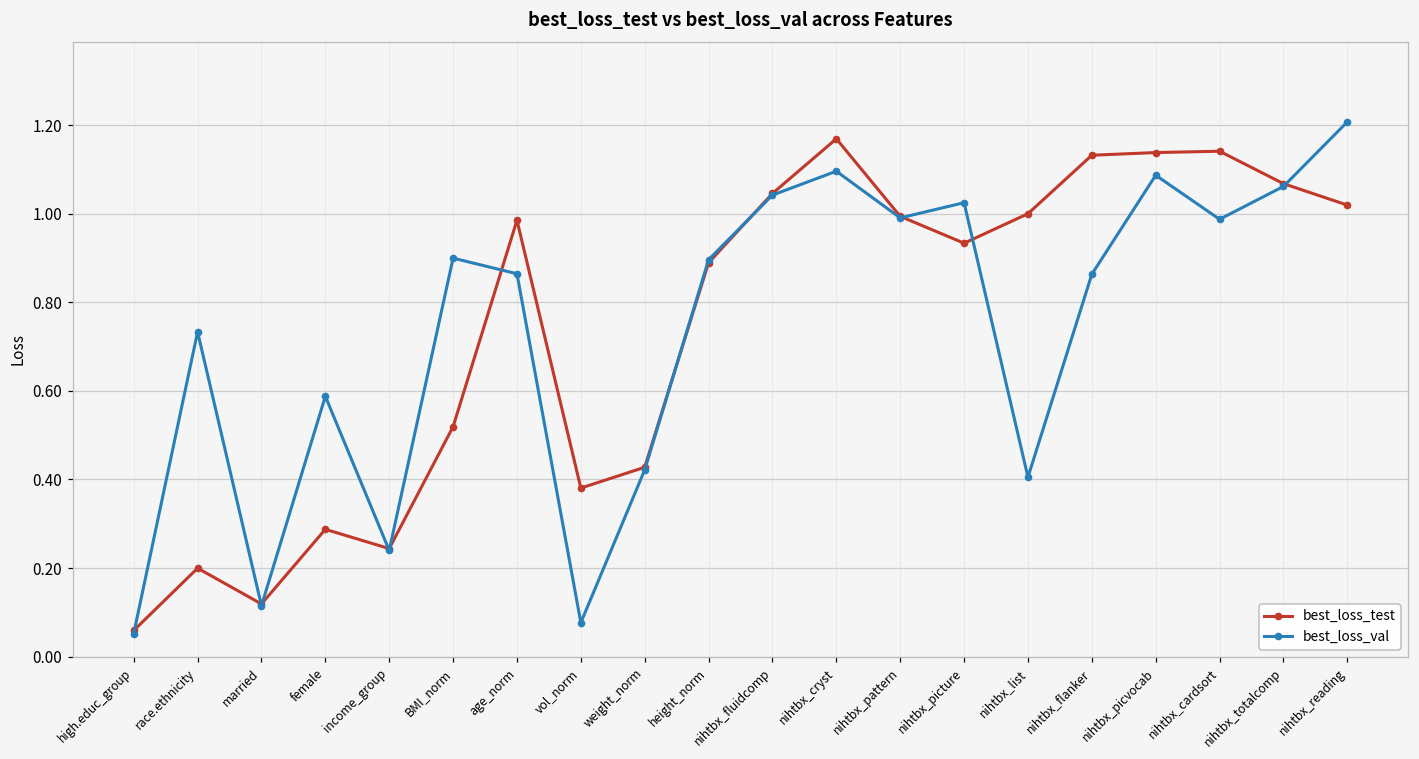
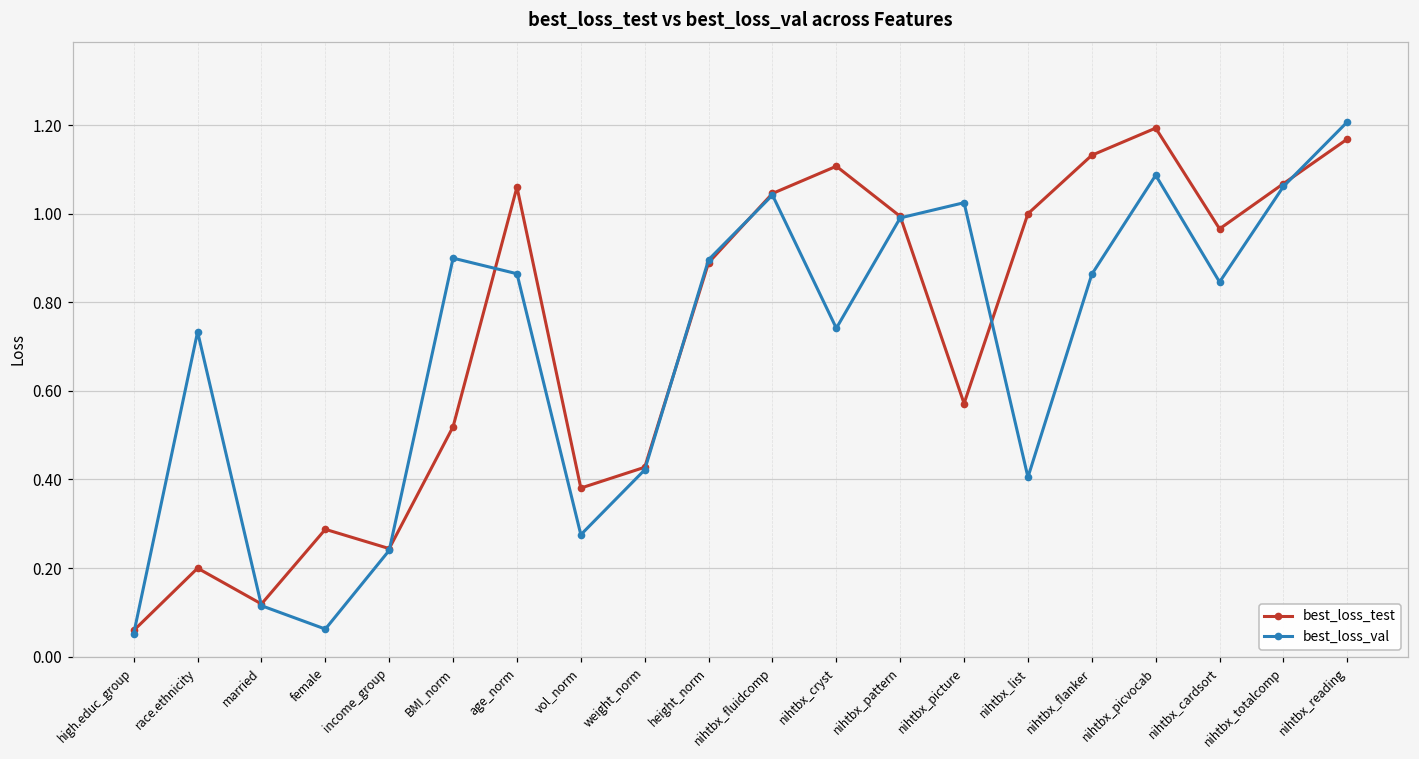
best_loss_val, female: 0.59 -> 0.06
best_loss_test, age_norm: 0.99 -> 1.06
best_loss_val, vol_norm: 0.08 -> 0.28
best_loss_test, nihtbx_cryst: 1.17 -> 1.11
best_loss_val, nihtbx_cryst: 1.10 -> 0.74
best_loss_test, nihtbx_picture: 0.93 -> 0.57
best_loss_test, nihtbx_picvocab: 1.14 -> 1.19
best_loss_test, nihtbx_cardsort: 1.14 -> 0.97
best_loss_val, nihtbx_cardsort: 0.99 -> 0.85
best_loss_test, nihtbx_reading: 1.02 -> 1.17
